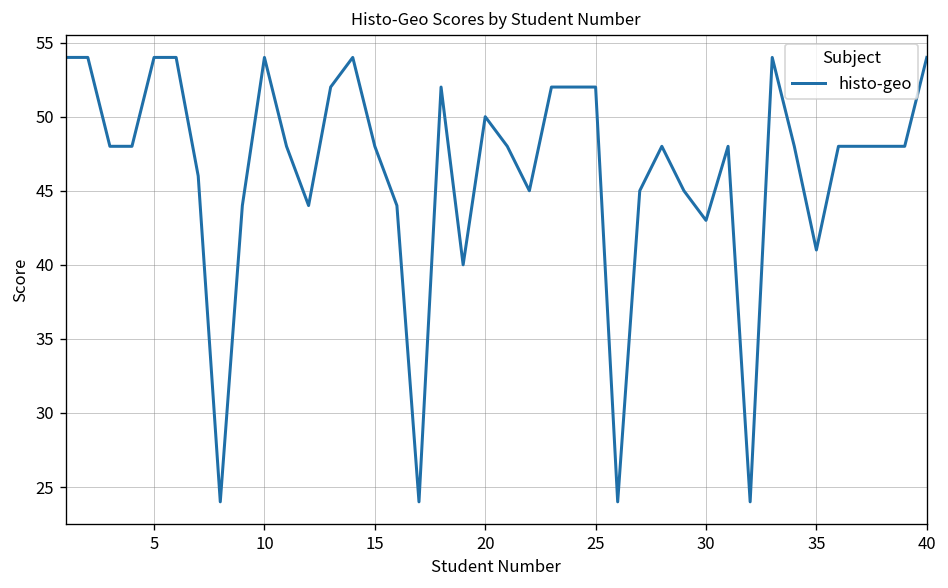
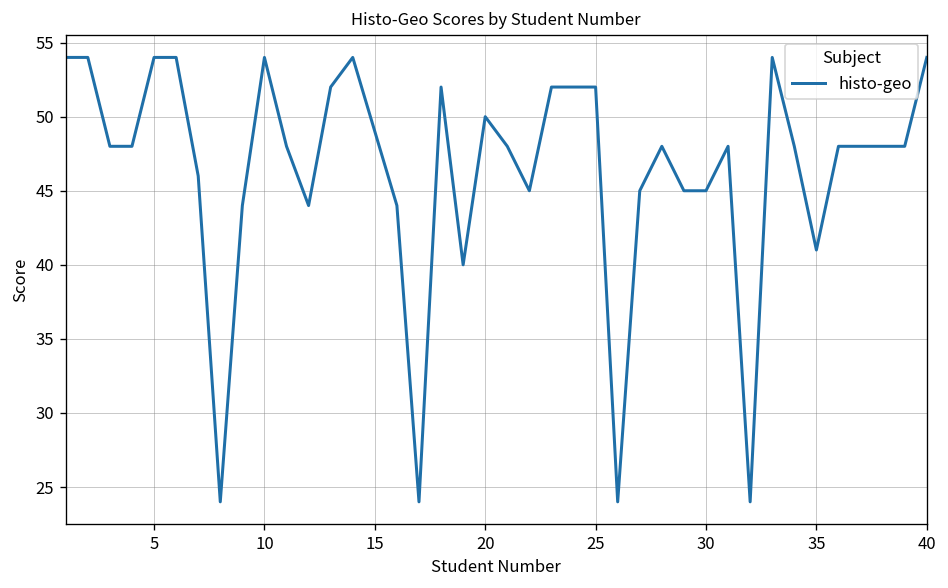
15: 48 -> 49
30: 43 -> 45
